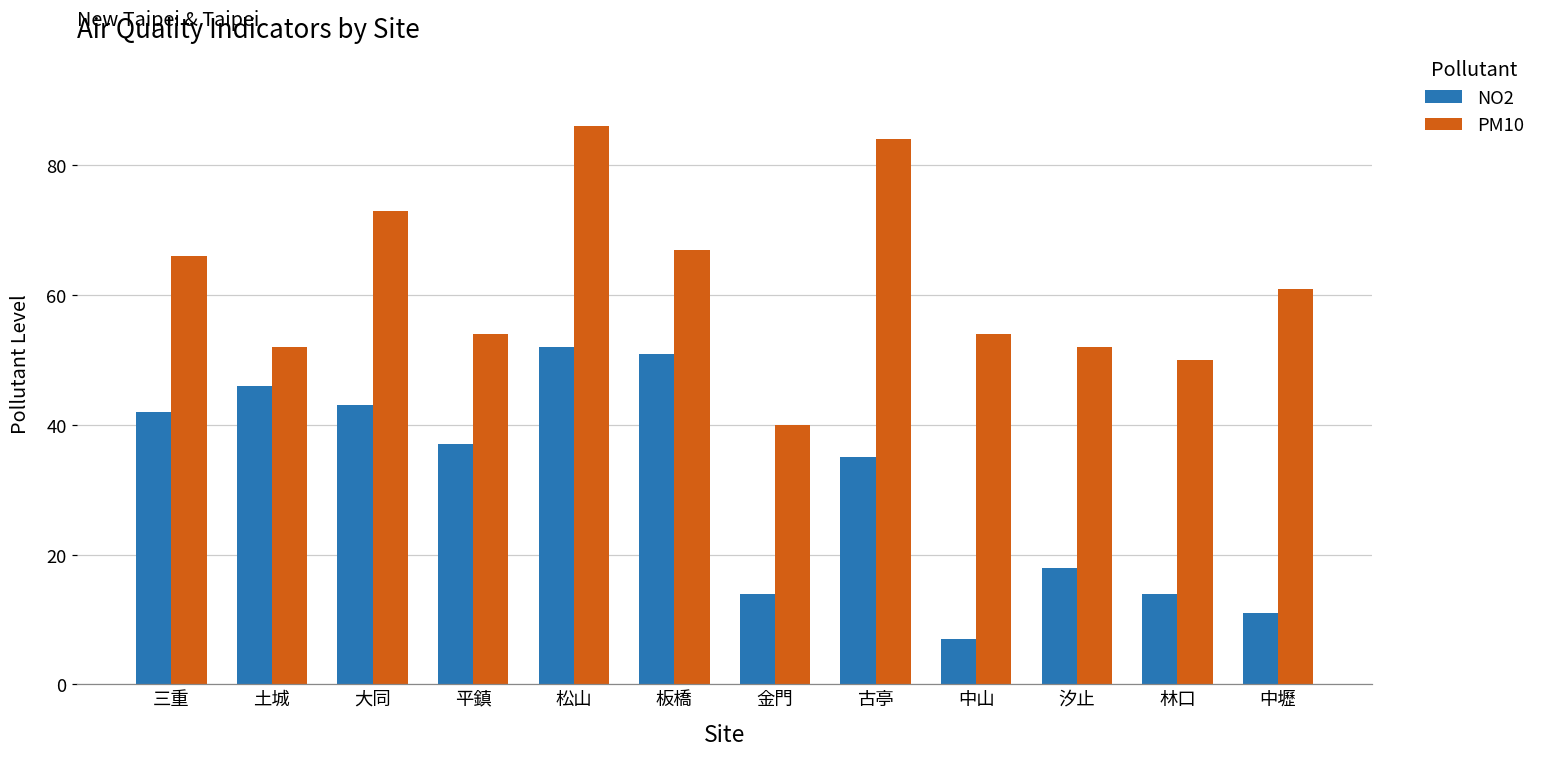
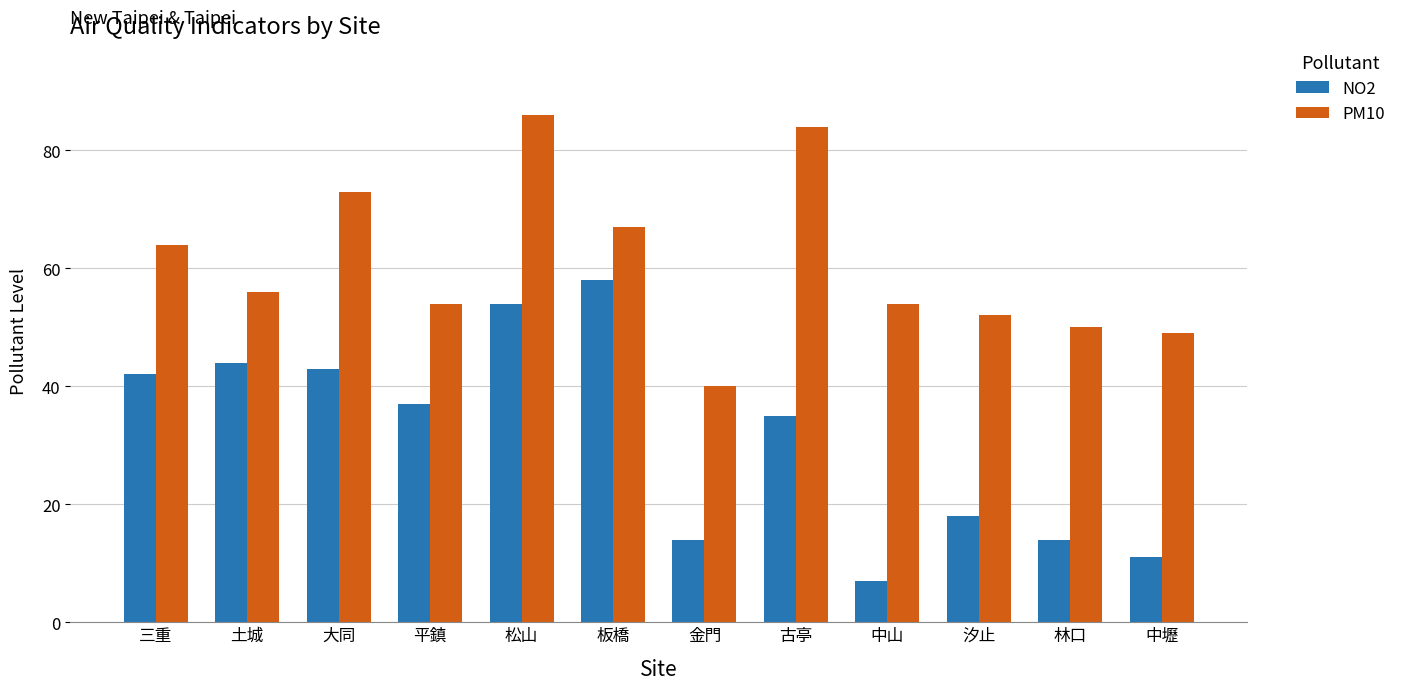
PM10, 三重: 66 -> 64
NO2, 土城: 46 -> 44
PM10, 土城: 52 -> 56
NO2, 松山: 52 -> 54
NO2, 板橋: 51 -> 58
PM10, 中壢: 61 -> 49
